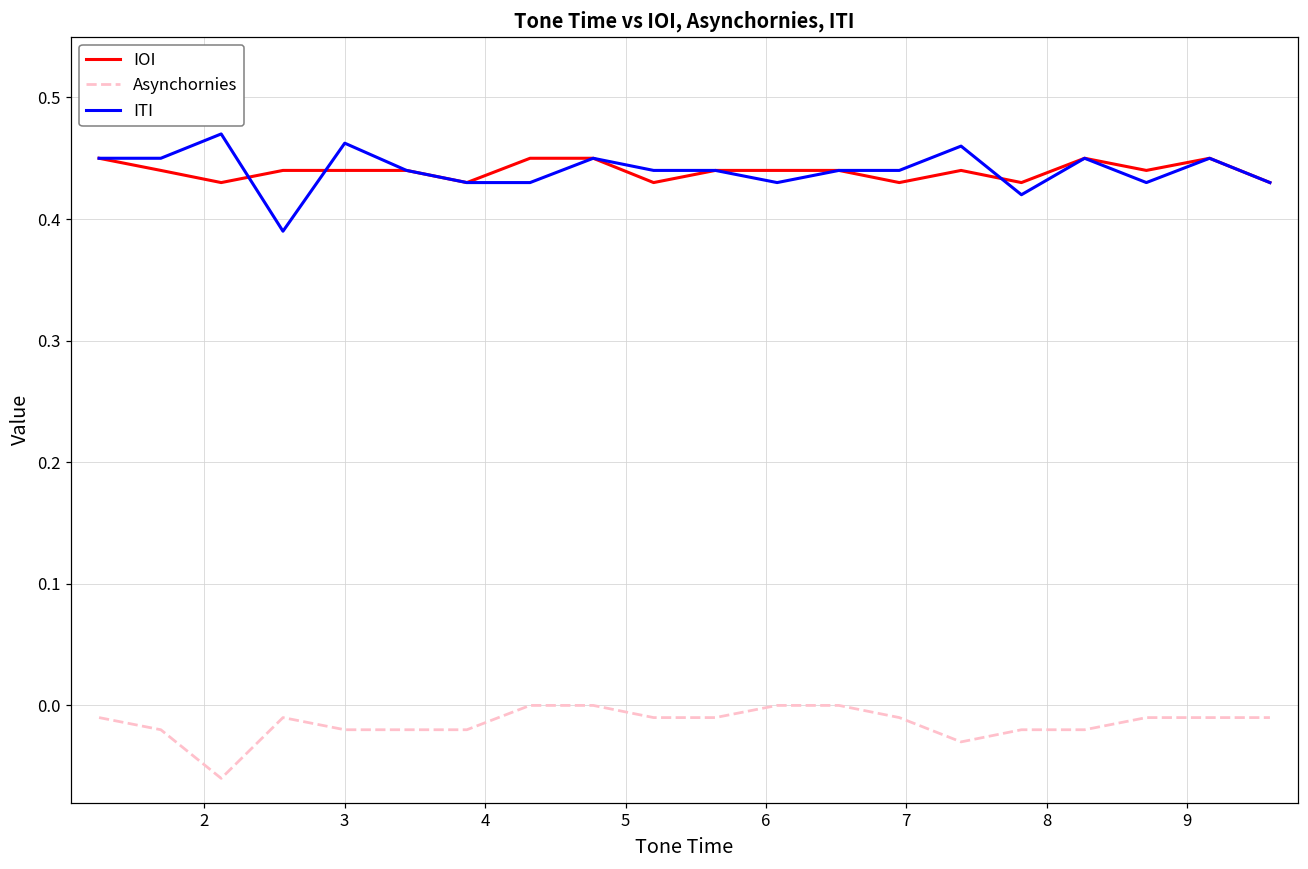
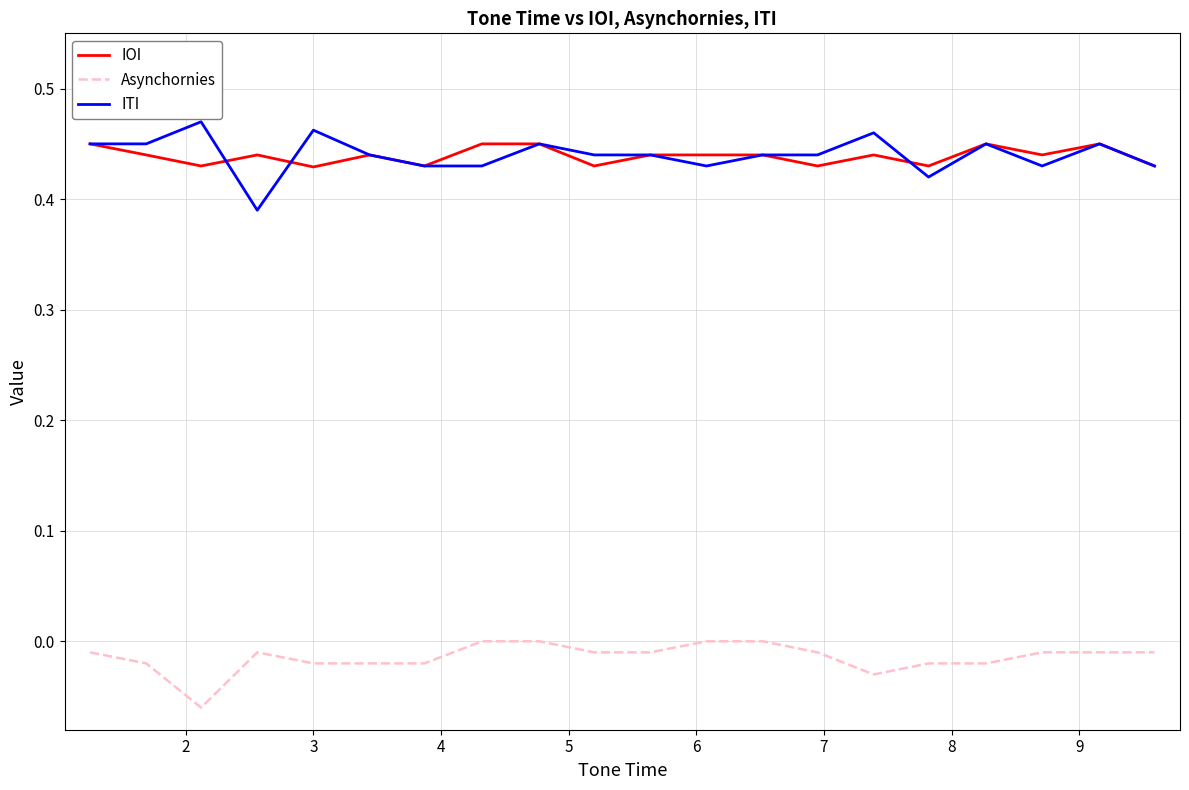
IOI, 3: 0.440 -> 0.429
